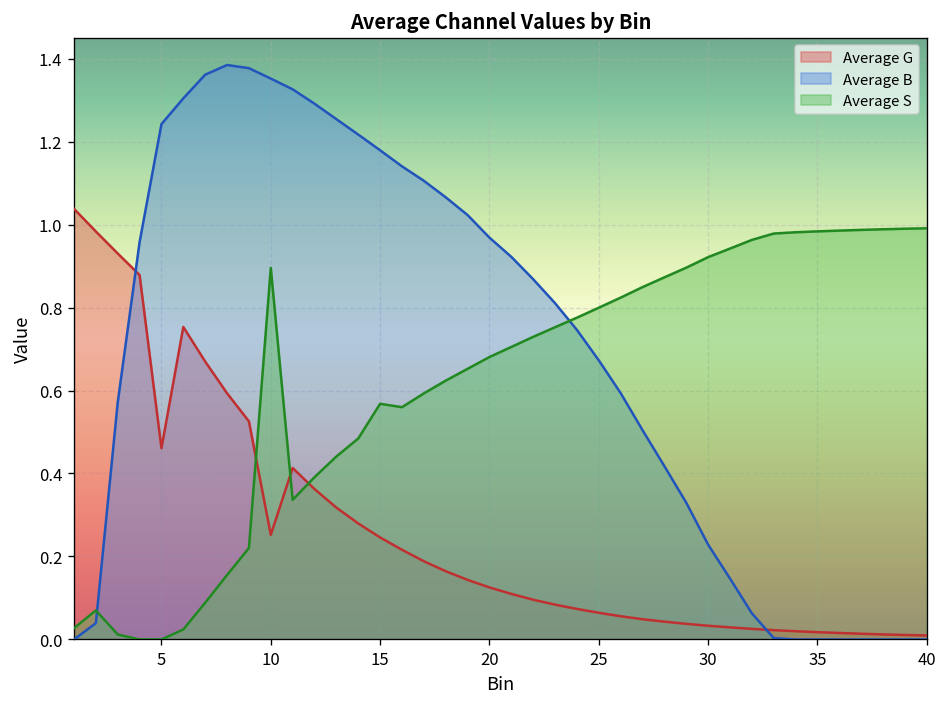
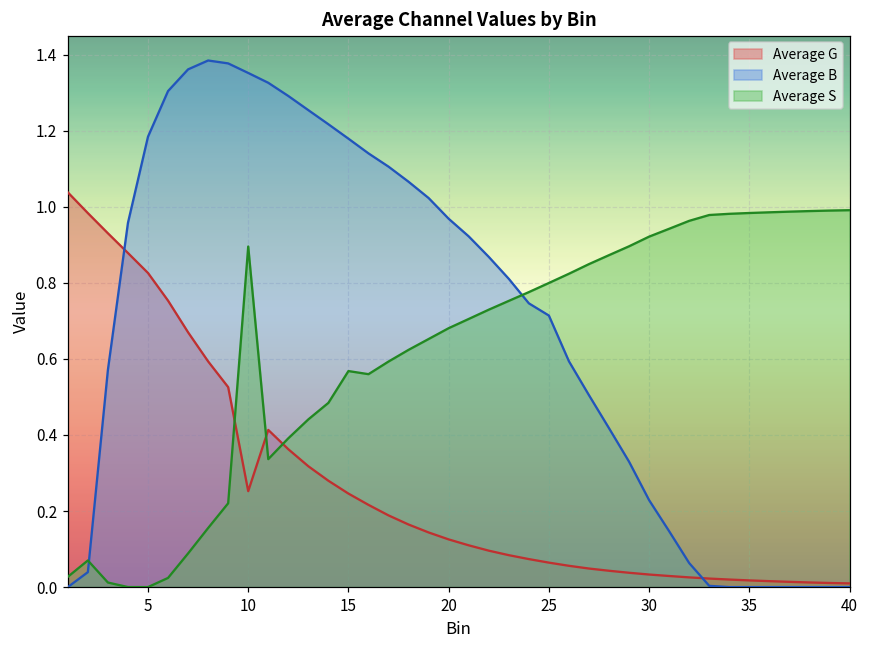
Average G, 5: 0.46 -> 0.83
Average B, 5: 1.24 -> 1.18
Average B, 25: 0.67 -> 0.71
